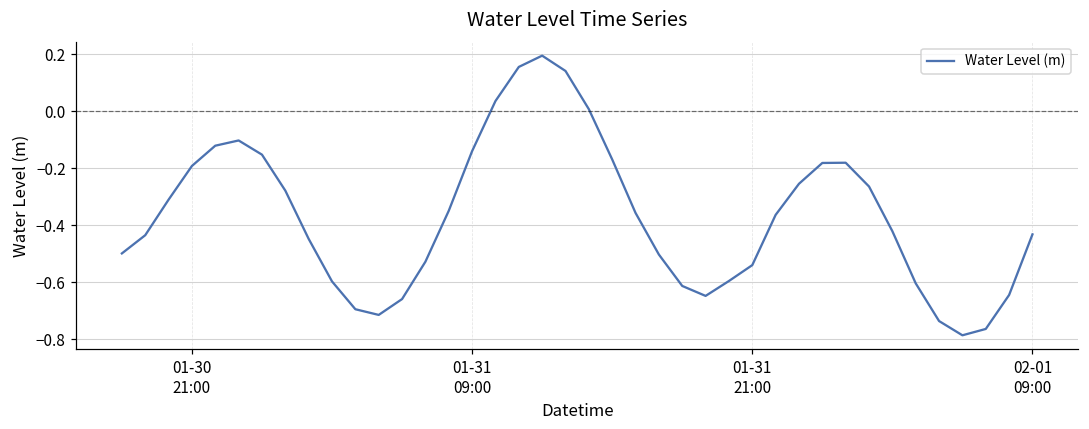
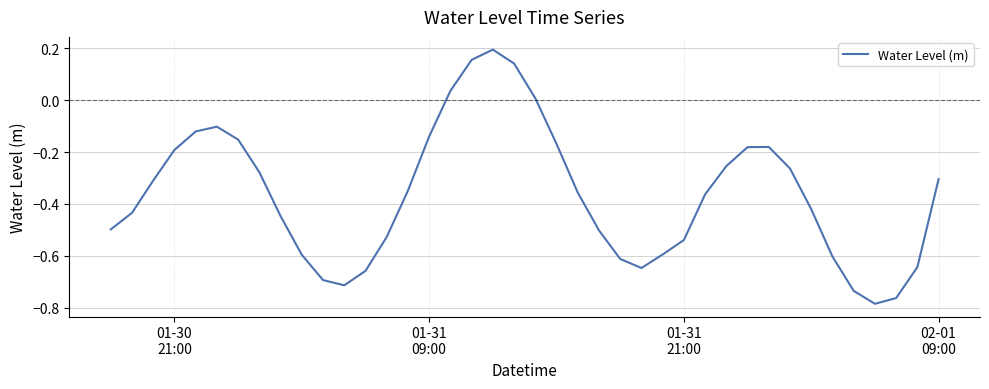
02-01 09:00: -0.43 -> -0.30
